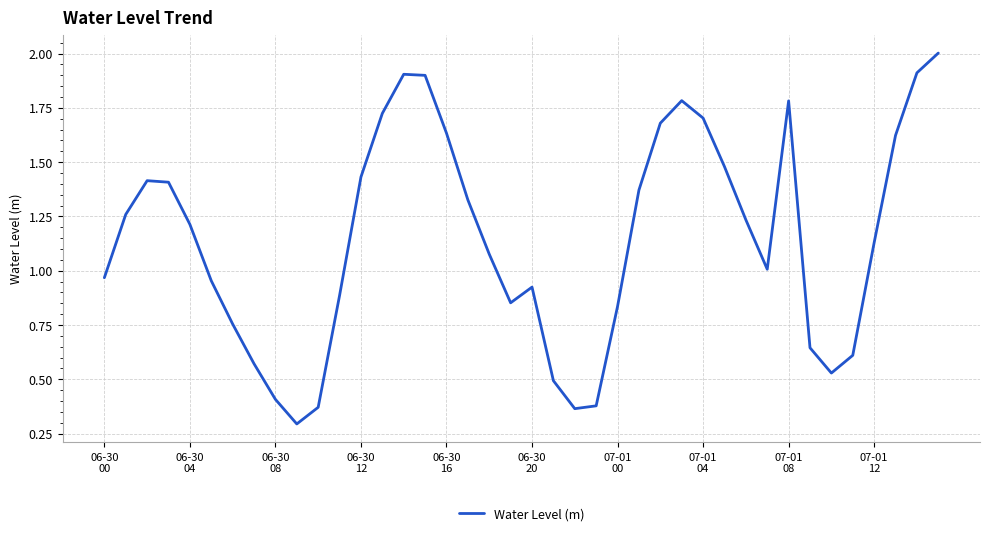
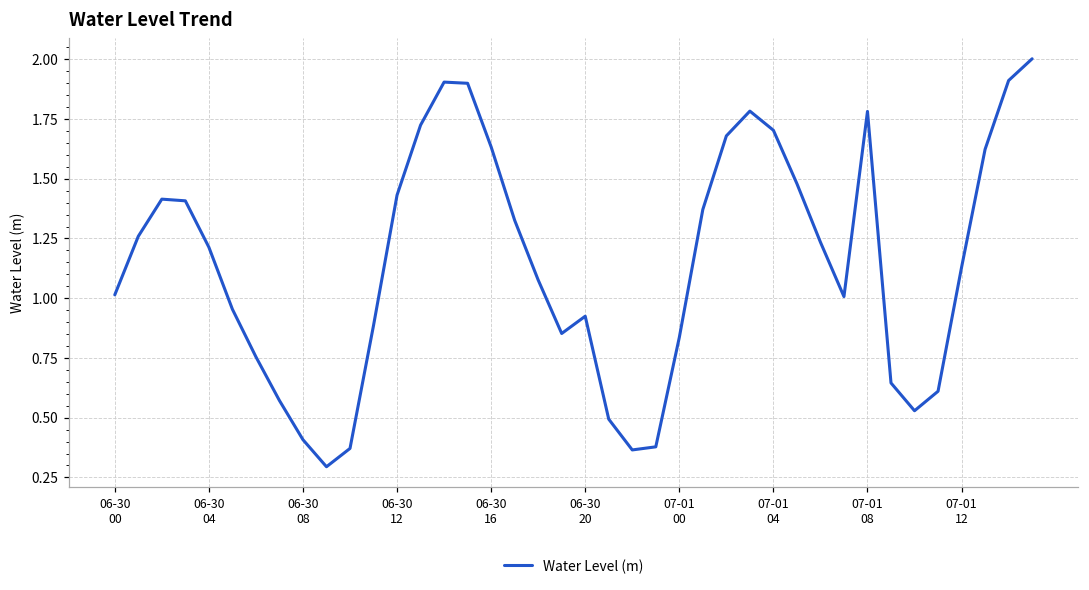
06-30 00: 0.97 -> 1.01
